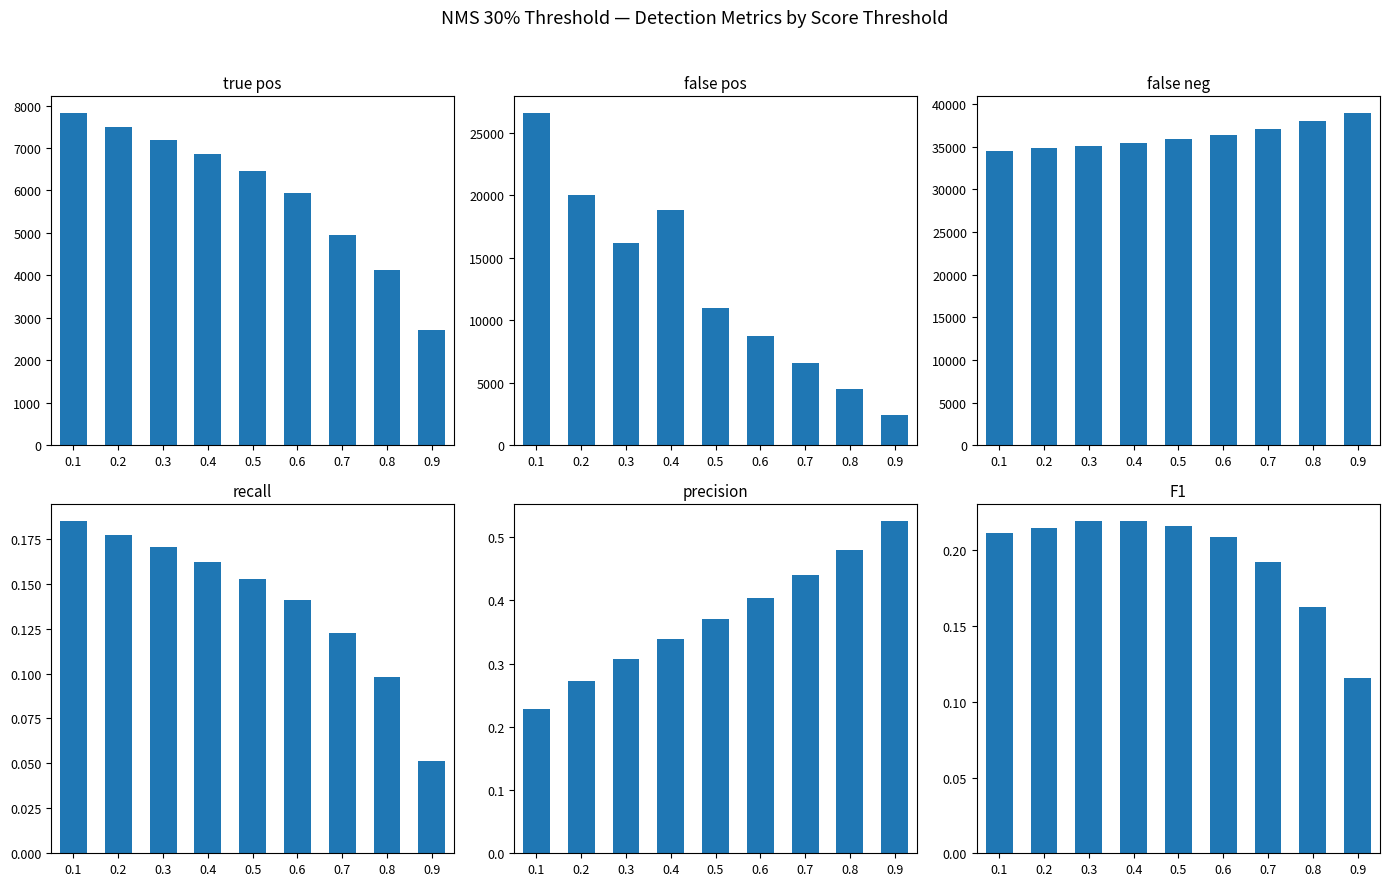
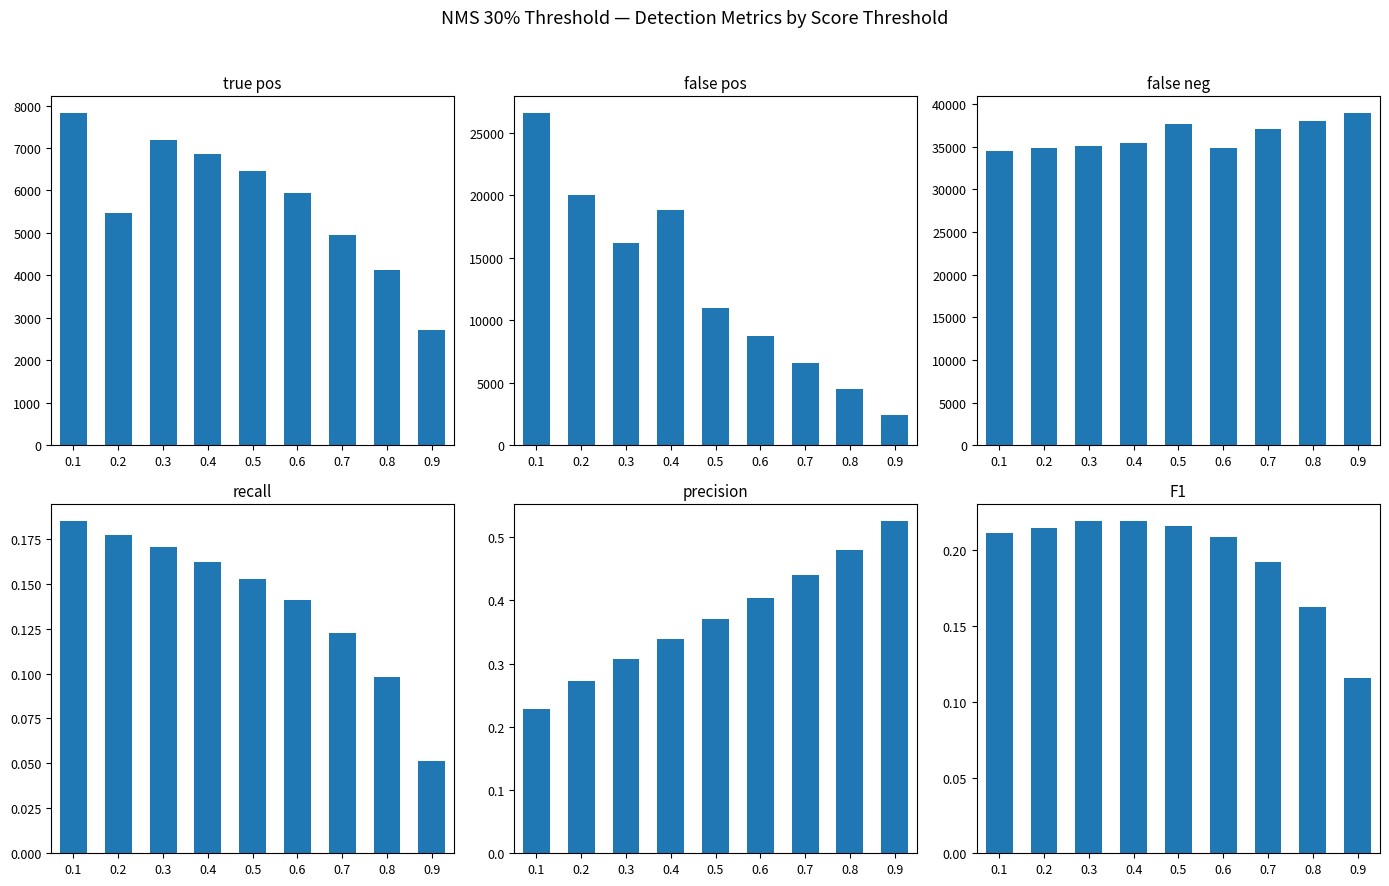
true pos, 0.2: 7500 -> 5500
false neg, 0.5: 36000 -> 38000
false neg, 0.6: 36000 -> 35000
